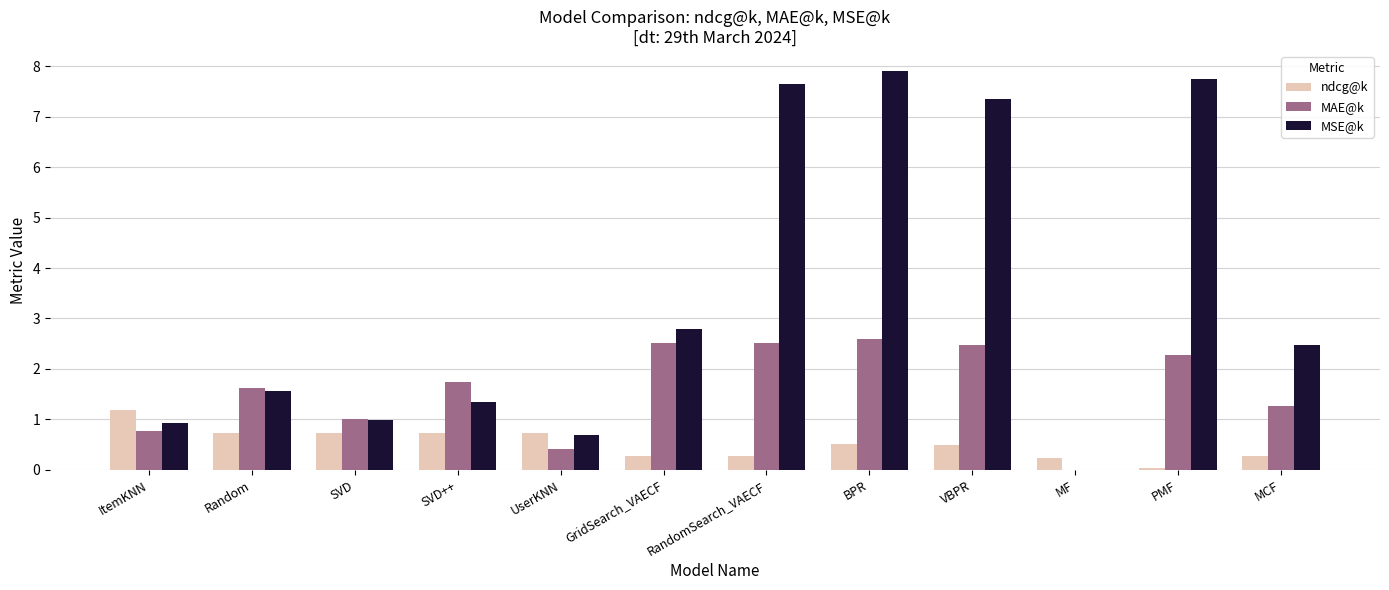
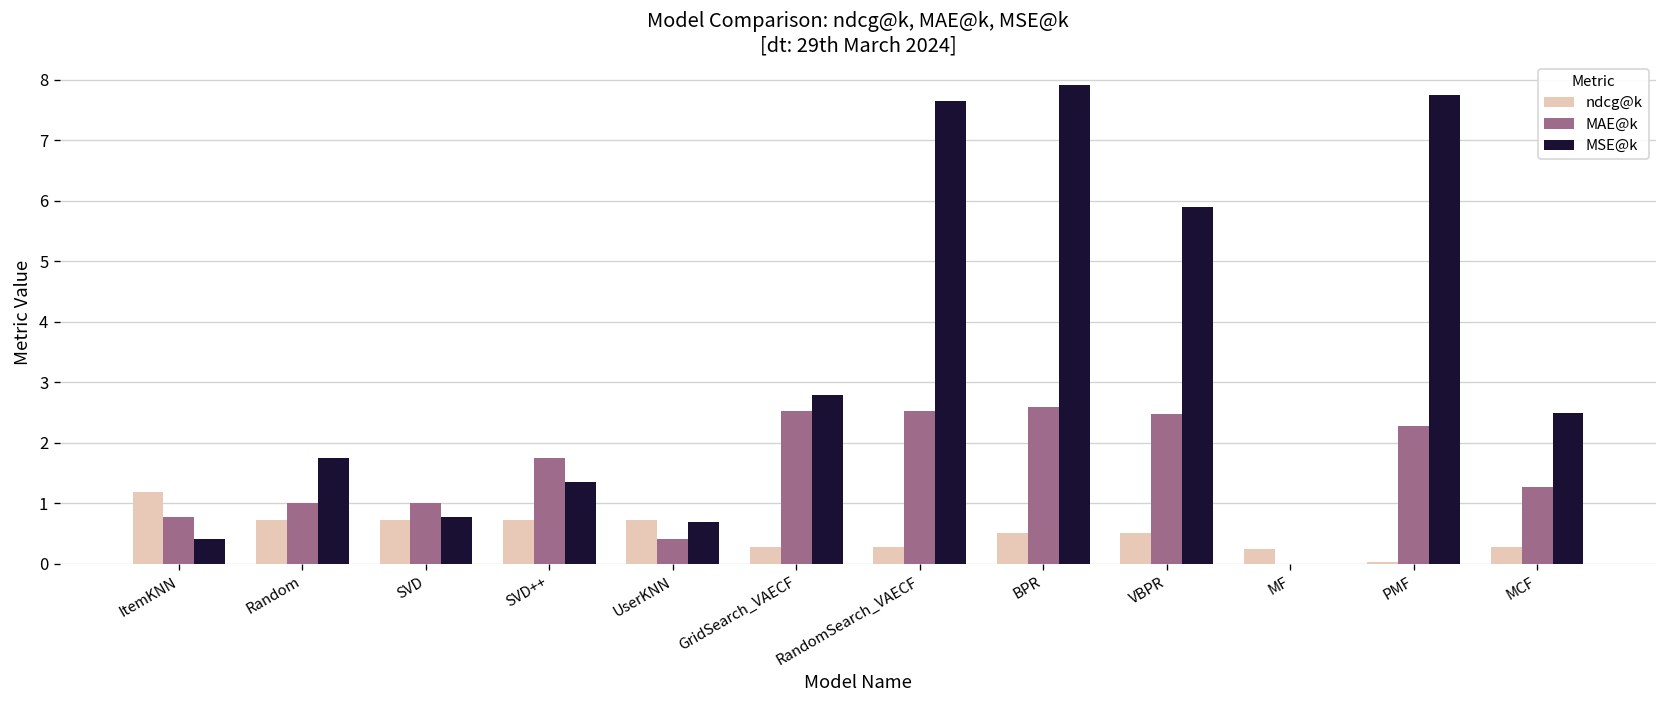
MSE@k, ItemKNN: 0.9 -> 0.4
MAE@k, Random: 1.6 -> 1.0
MSE@k, Random: 1.6 -> 1.8
MSE@k, SVD: 1.0 -> 0.8
MSE@k, VBPR: 7.4 -> 5.9
